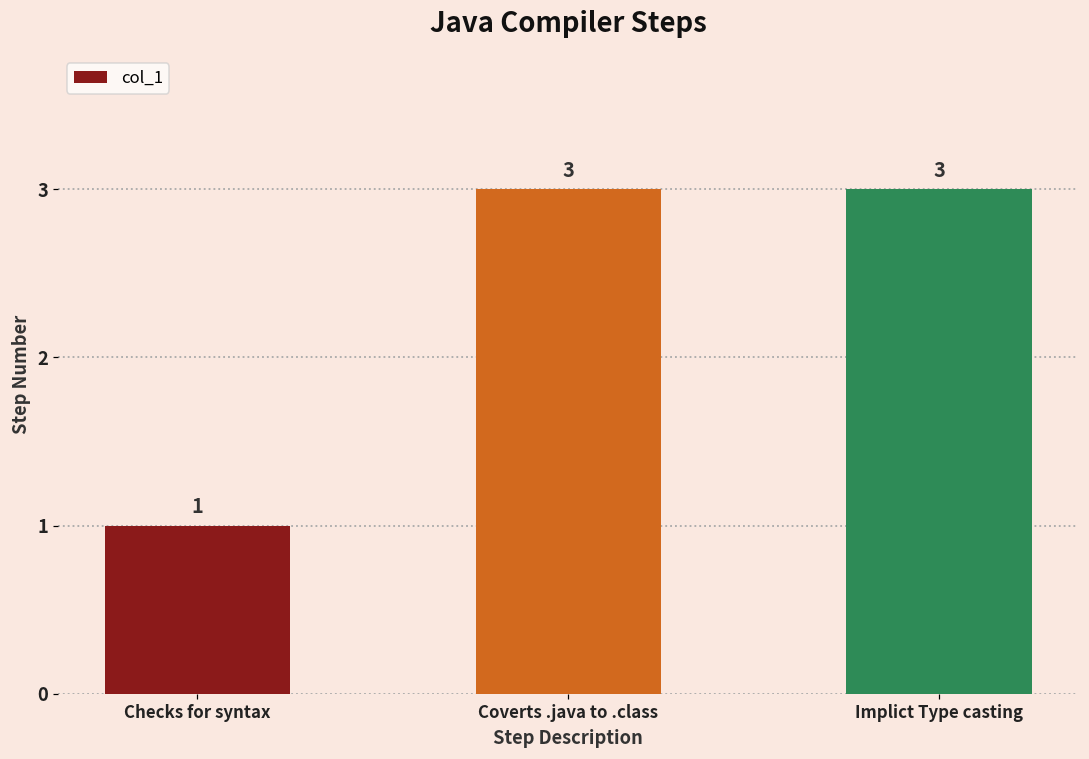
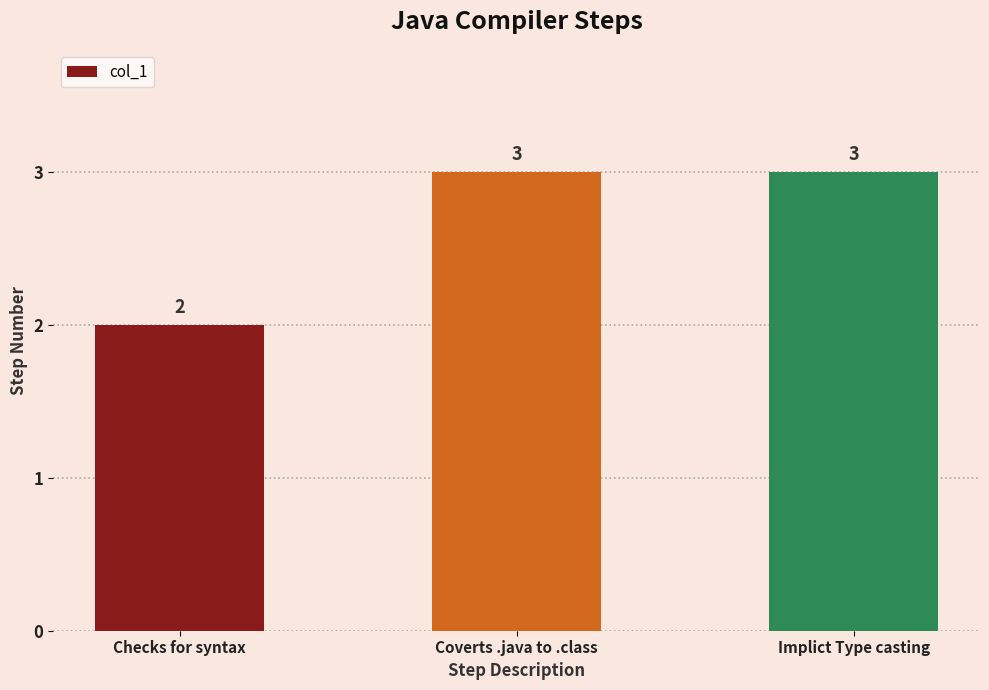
Checks for syntax: 1 -> 2
